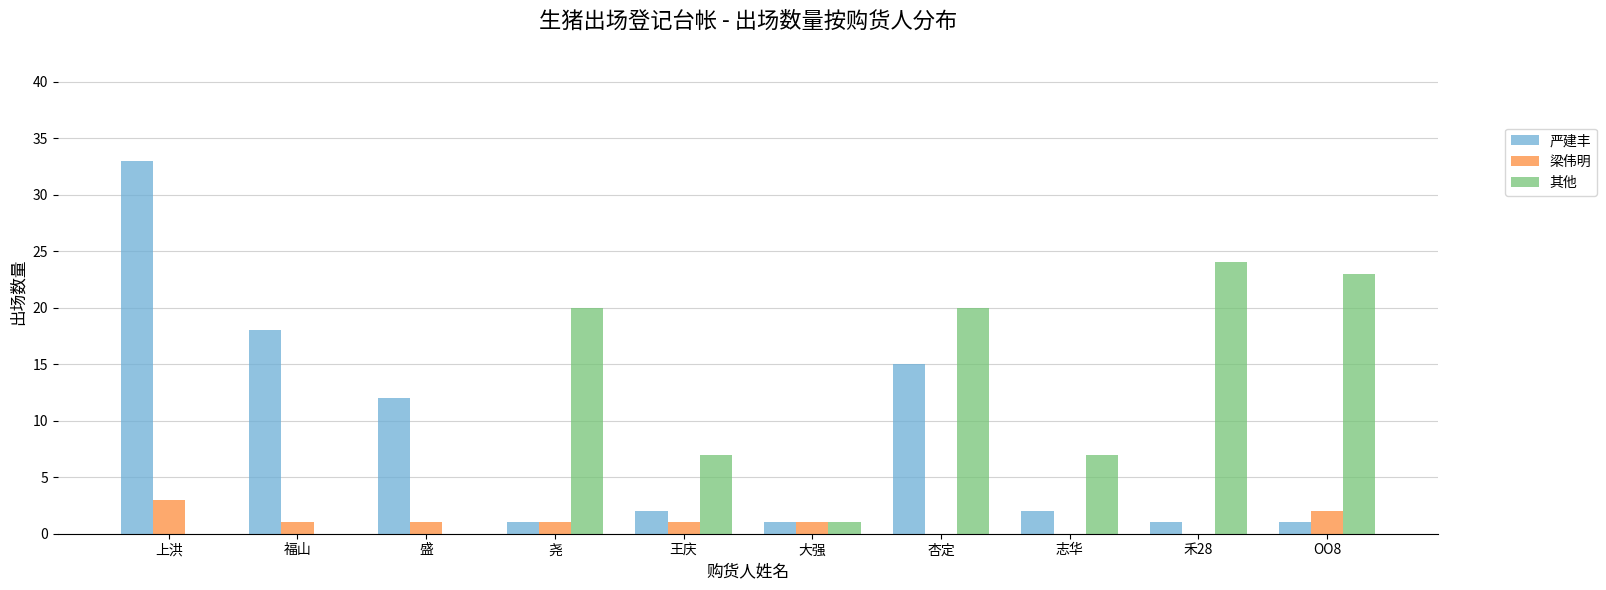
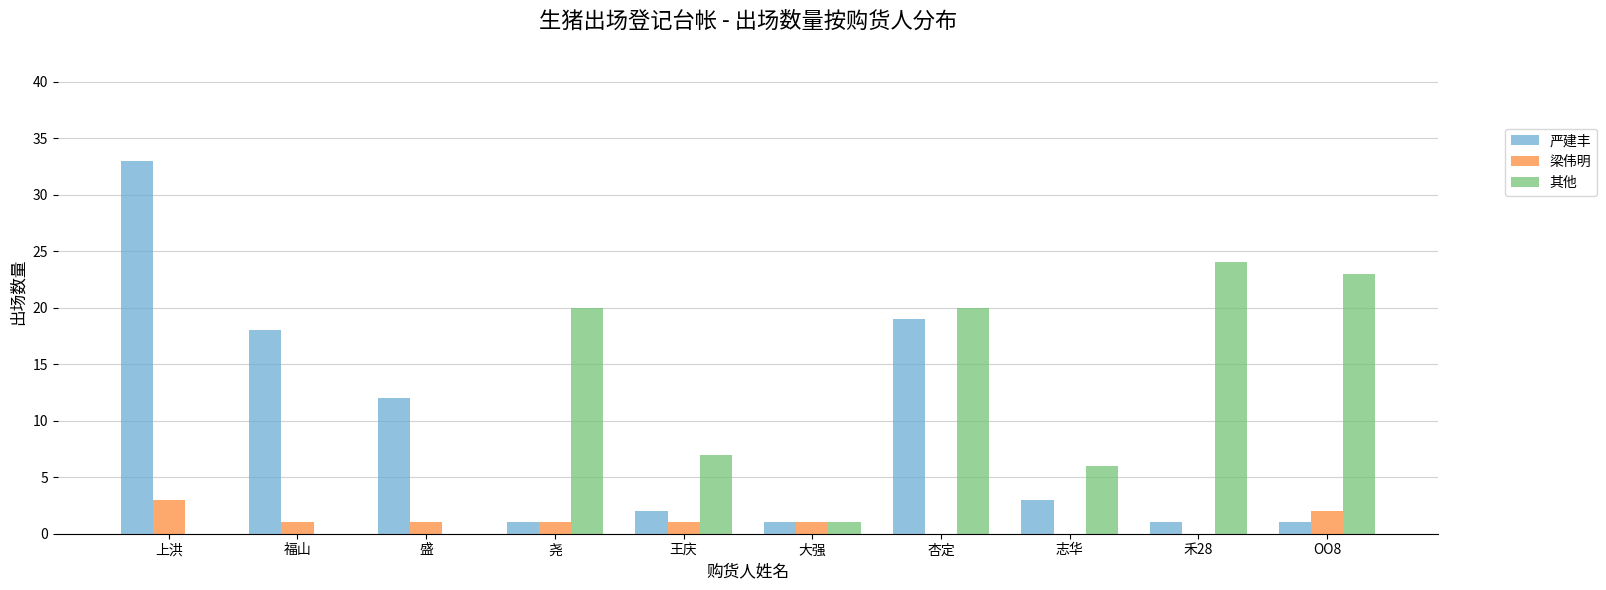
严建丰, 杏定: 15 -> 19
严建丰, 志华: 2 -> 3
其他, 志华: 7 -> 6
